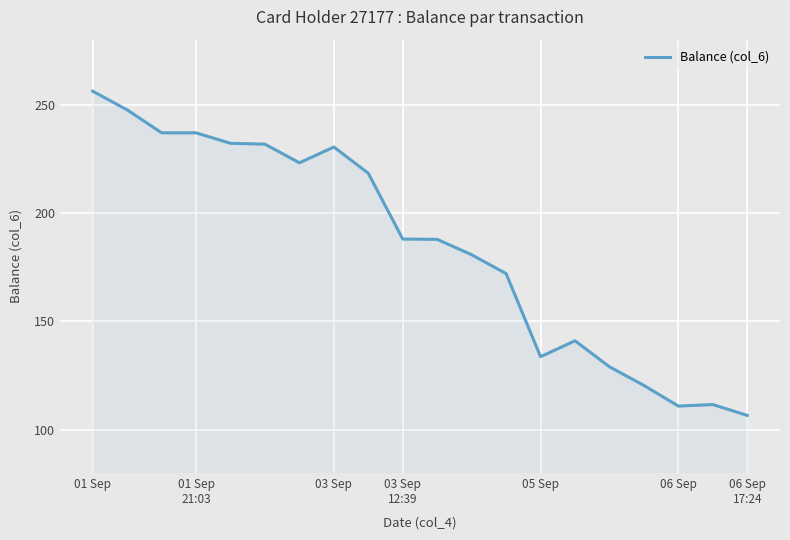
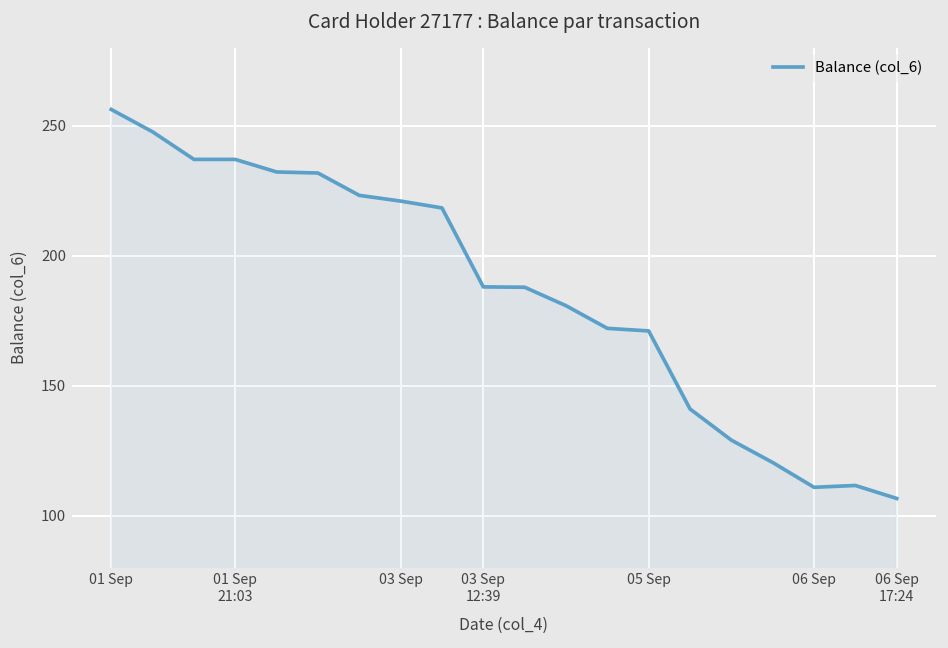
03 Sep: 230 -> 221
05 Sep: 134 -> 171
